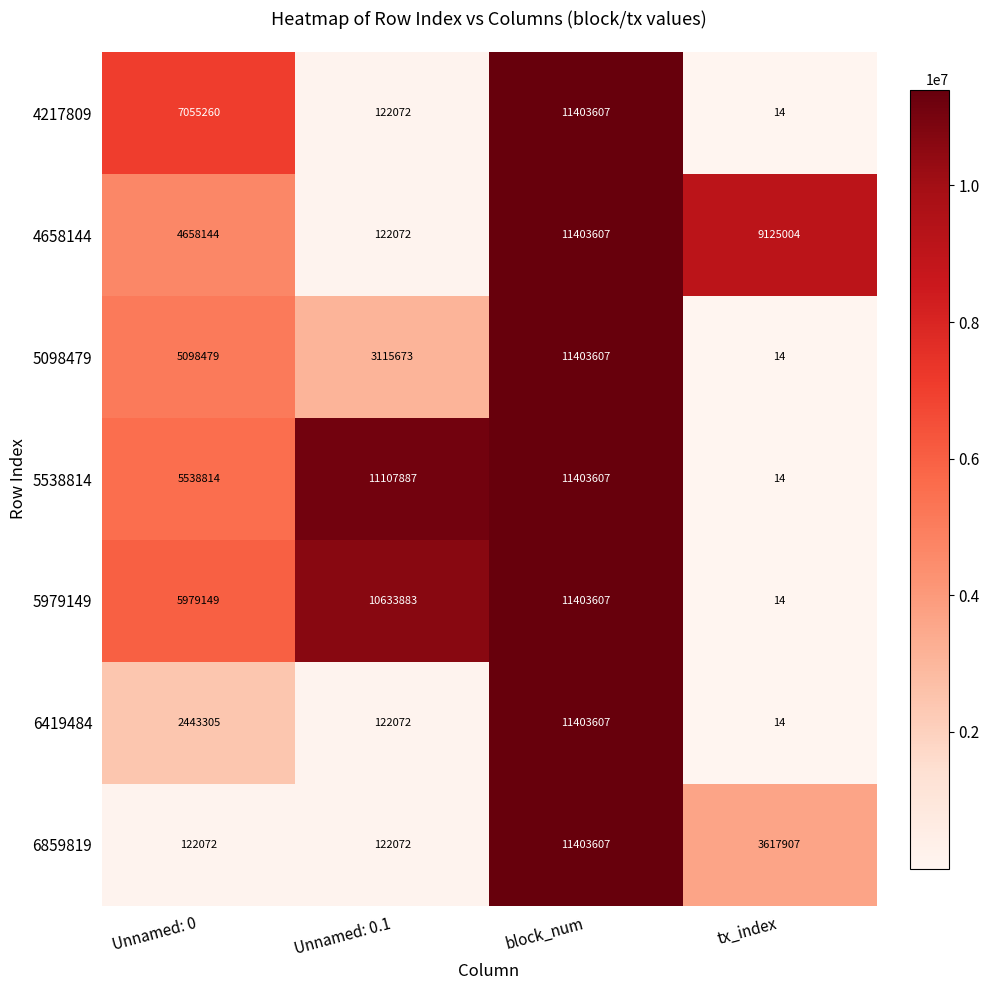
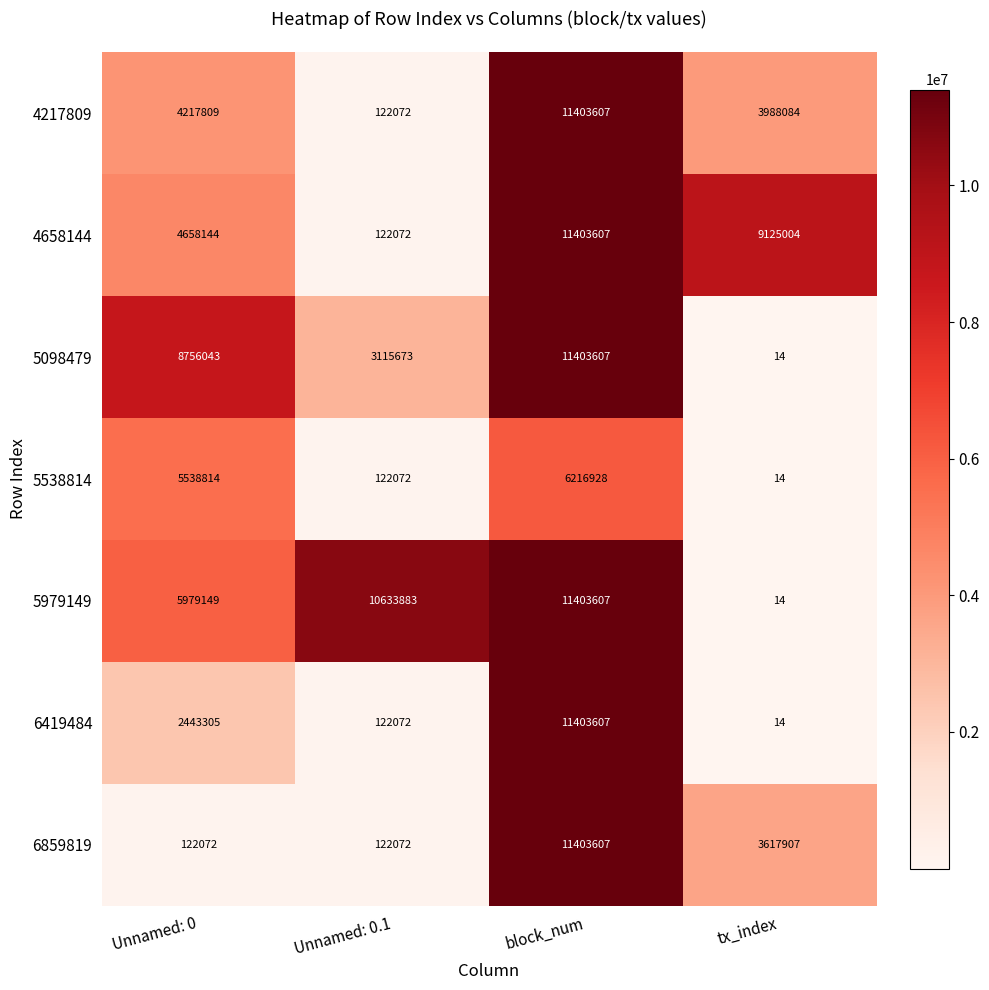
4217809, Unnamed: 0: 7055260 -> 4217809
4217809, tx_index: 14 -> 3988084
5098479, Unnamed: 0: 5098479 -> 8756043
5538814, Unnamed: 0.1: 11107887 -> 122072
5538814, block_num: 11403607 -> 6216928
